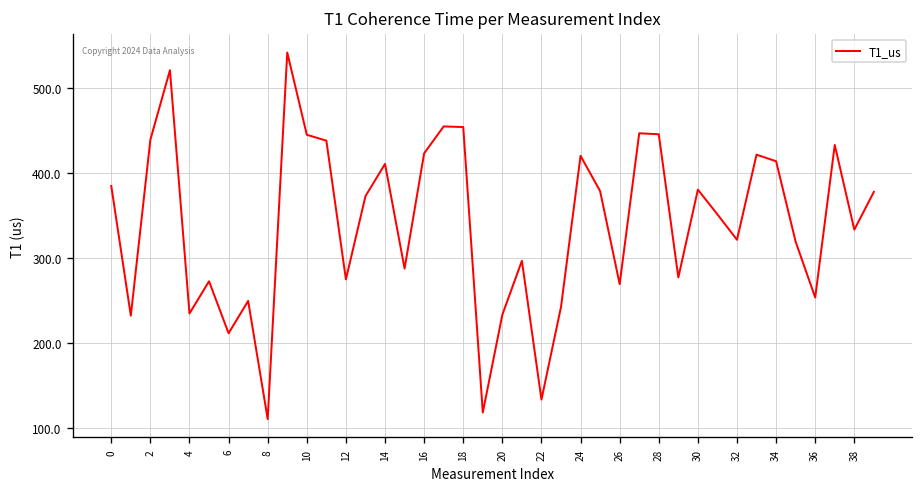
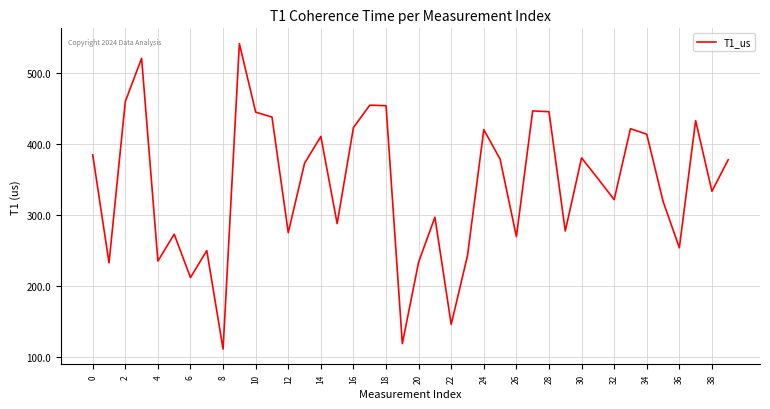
2: 440 -> 460
22: 130 -> 150
